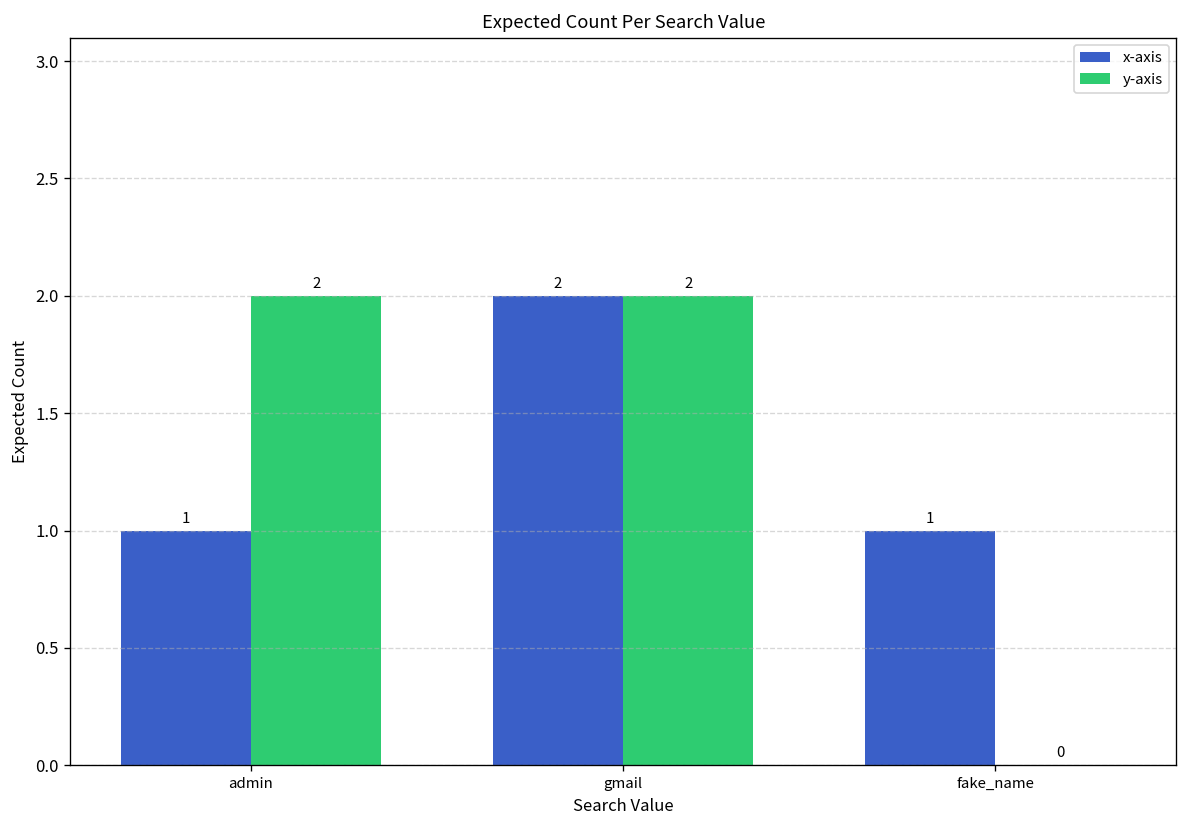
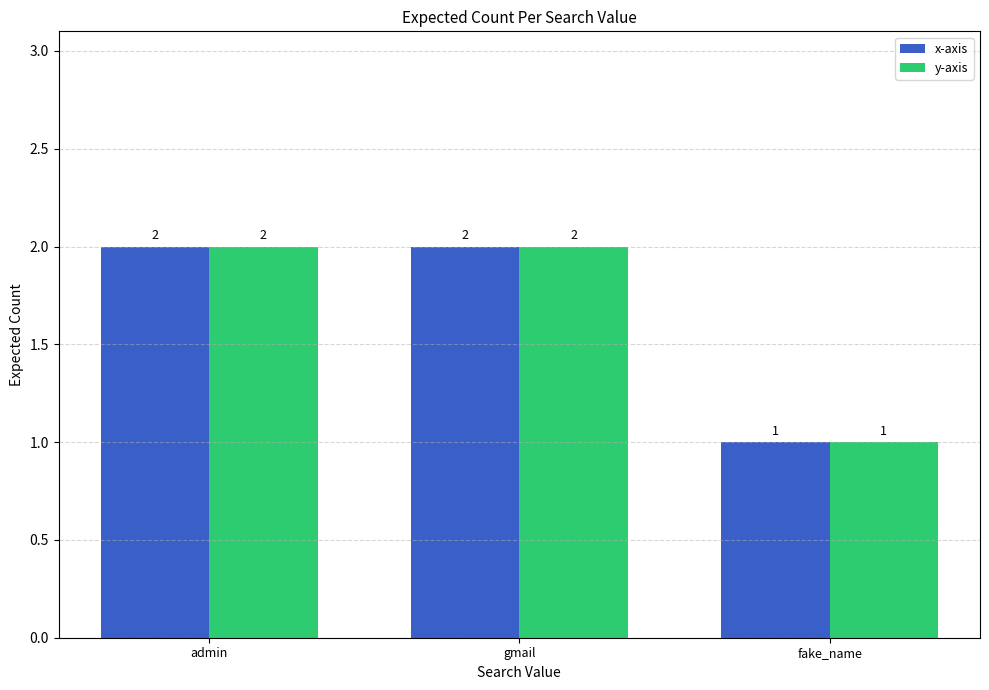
x-axis, admin: 1 -> 2
y-axis, fake_name: 0 -> 1
